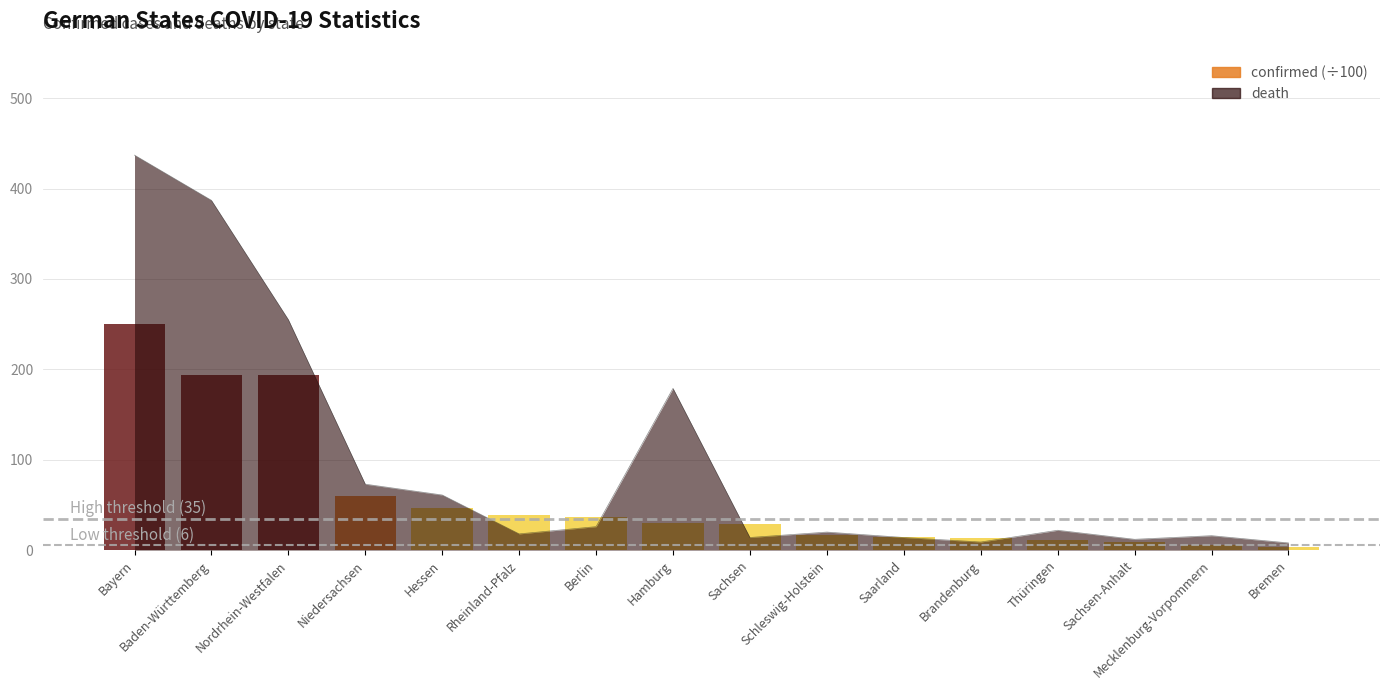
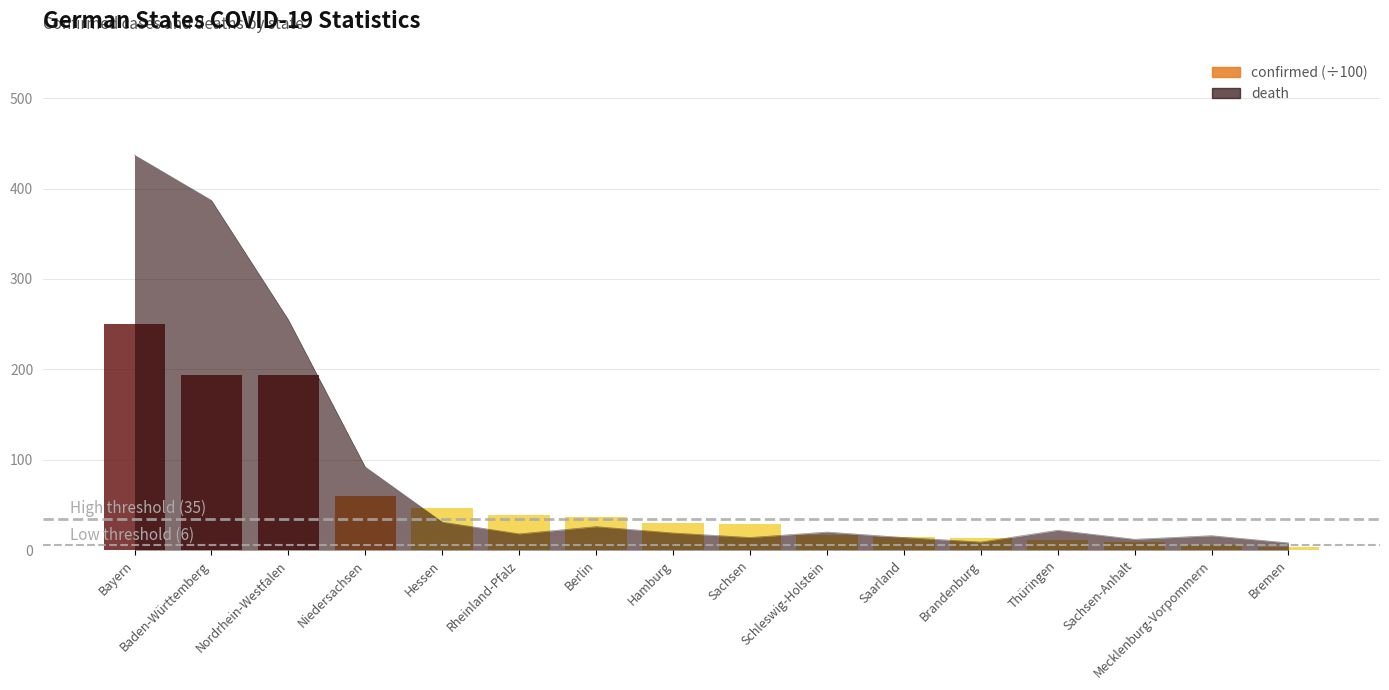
death, Niedersachsen: 70 -> 90
death, Hessen: 60 -> 30
death, Hamburg: 180 -> 20
